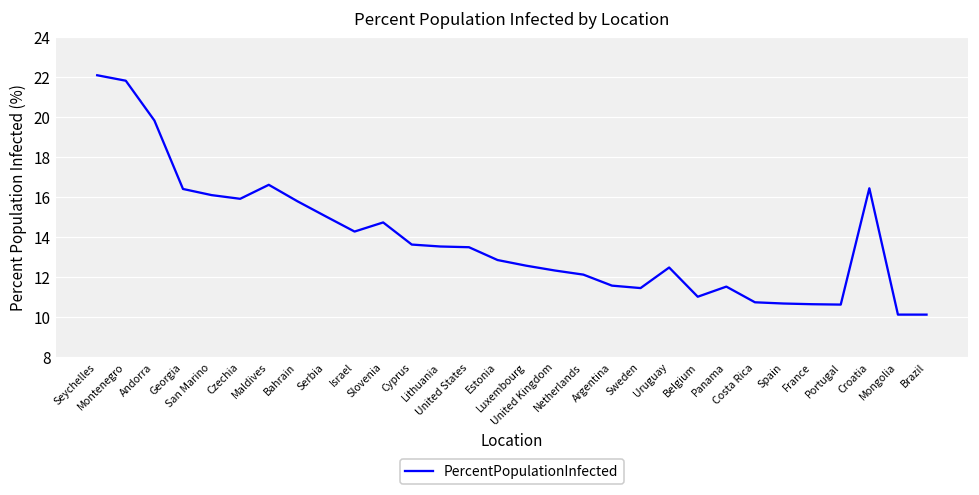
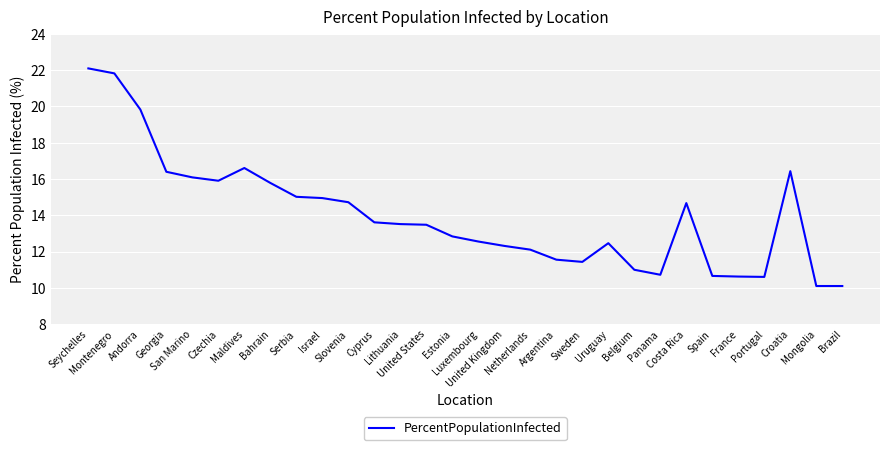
Israel: 14.3 -> 15.0
Panama: 11.5 -> 10.7
Costa Rica: 10.7 -> 14.7
